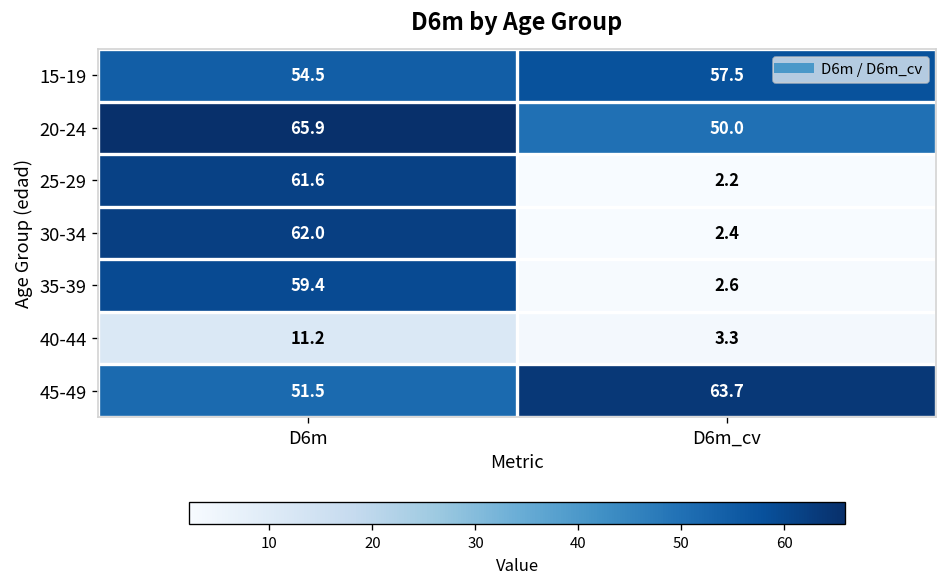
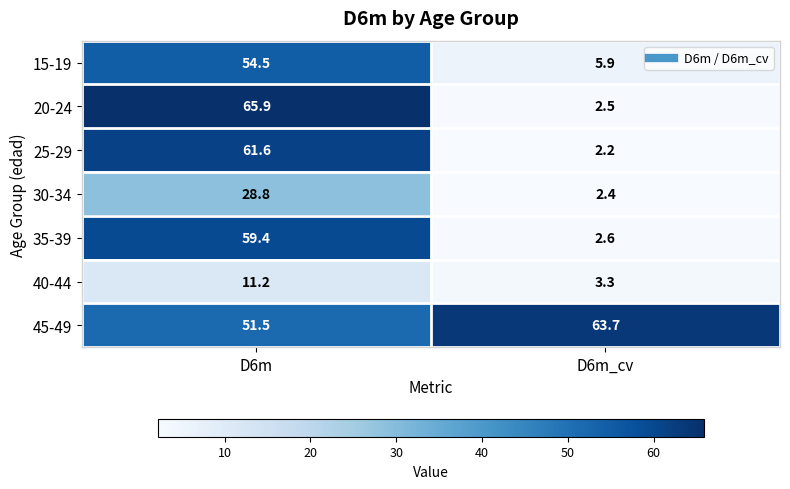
15-19, D6m_cv: 57.5 -> 5.9
20-24, D6m_cv: 50.0 -> 2.5
30-34, D6m: 62.0 -> 28.8
